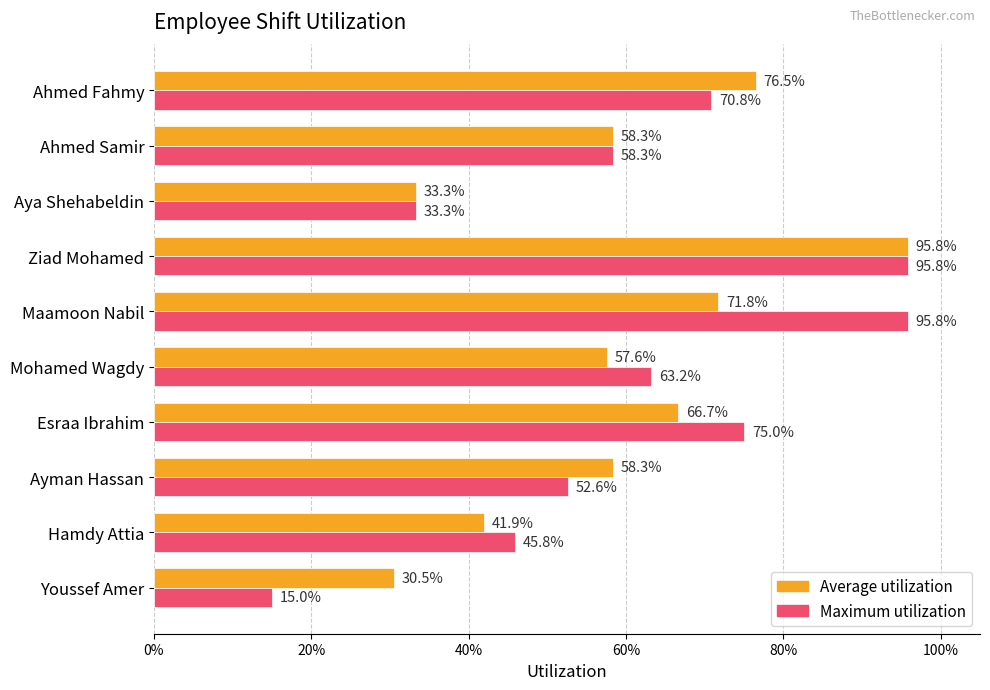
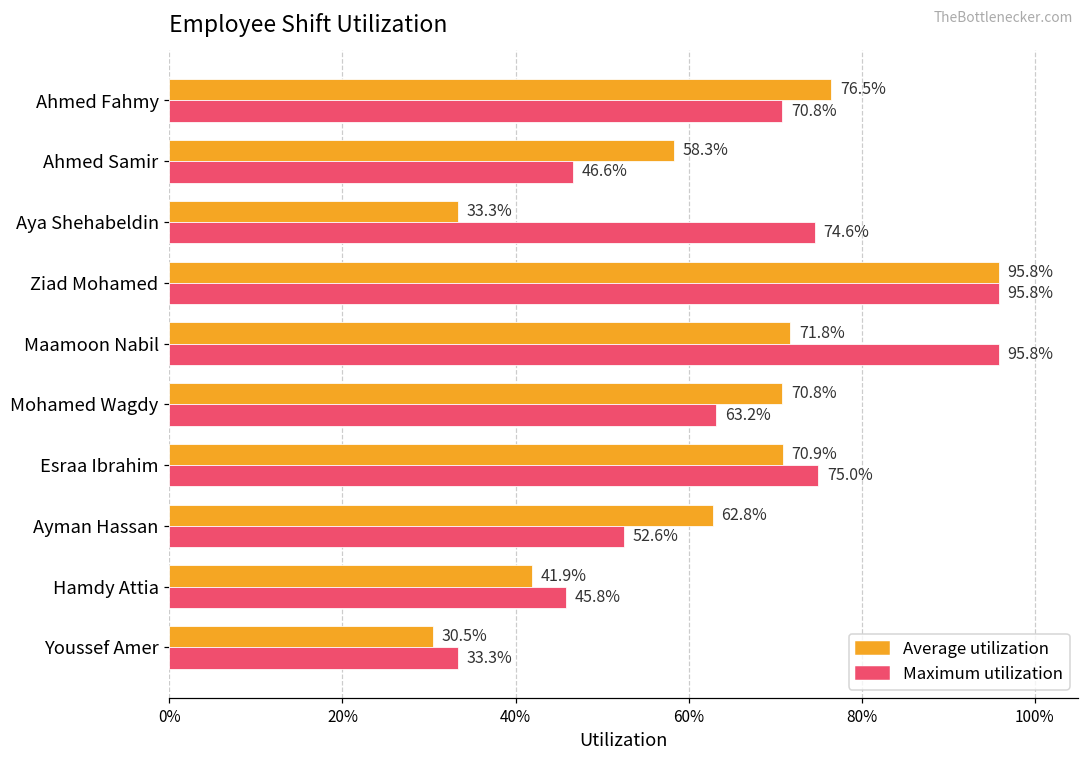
Maximum utilization, Ahmed Samir: 58.3% -> 46.6%
Maximum utilization, Aya Shehabeldin: 33.3% -> 74.6%
Average utilization, Mohamed Wagdy: 57.6% -> 70.8%
Average utilization, Esraa Ibrahim: 66.7% -> 70.9%
Average utilization, Ayman Hassan: 58.3% -> 62.8%
Maximum utilization, Youssef Amer: 15.0% -> 33.3%
